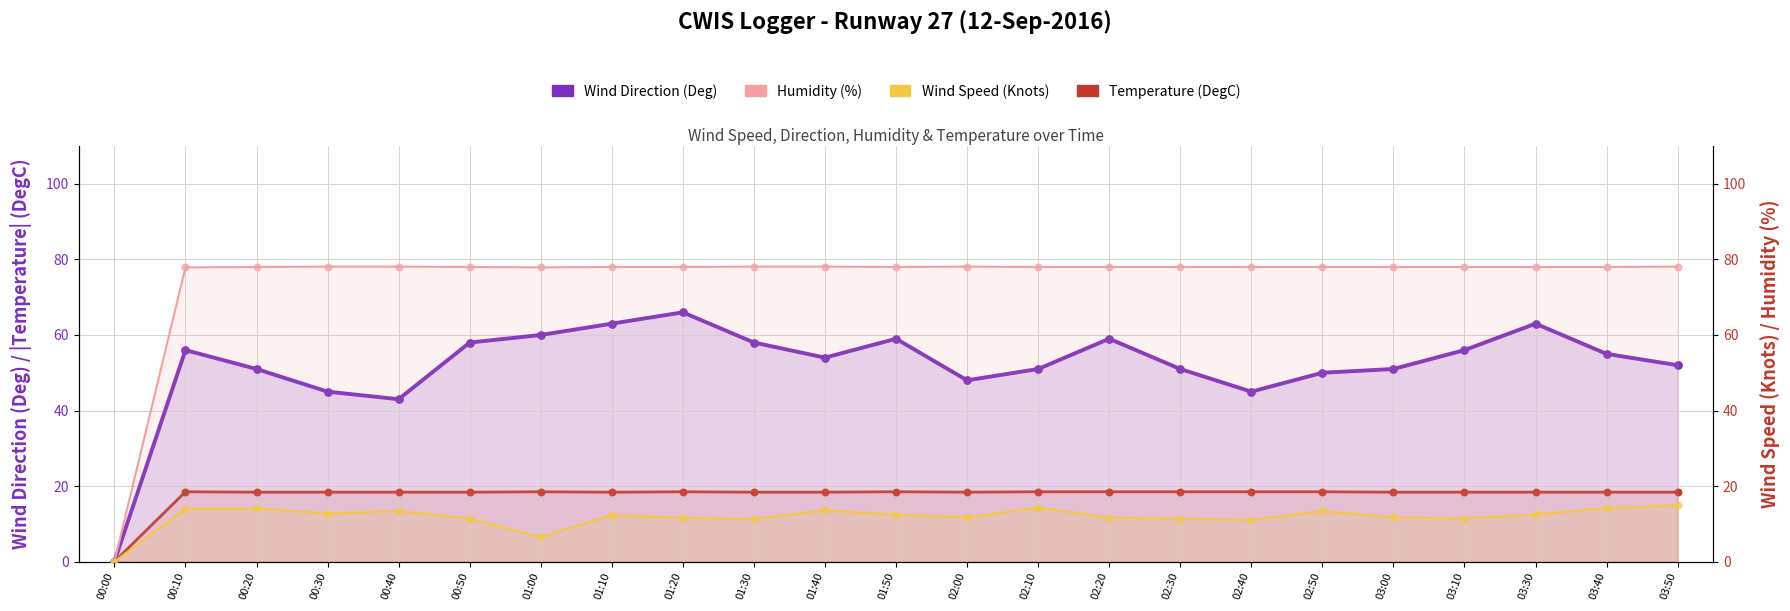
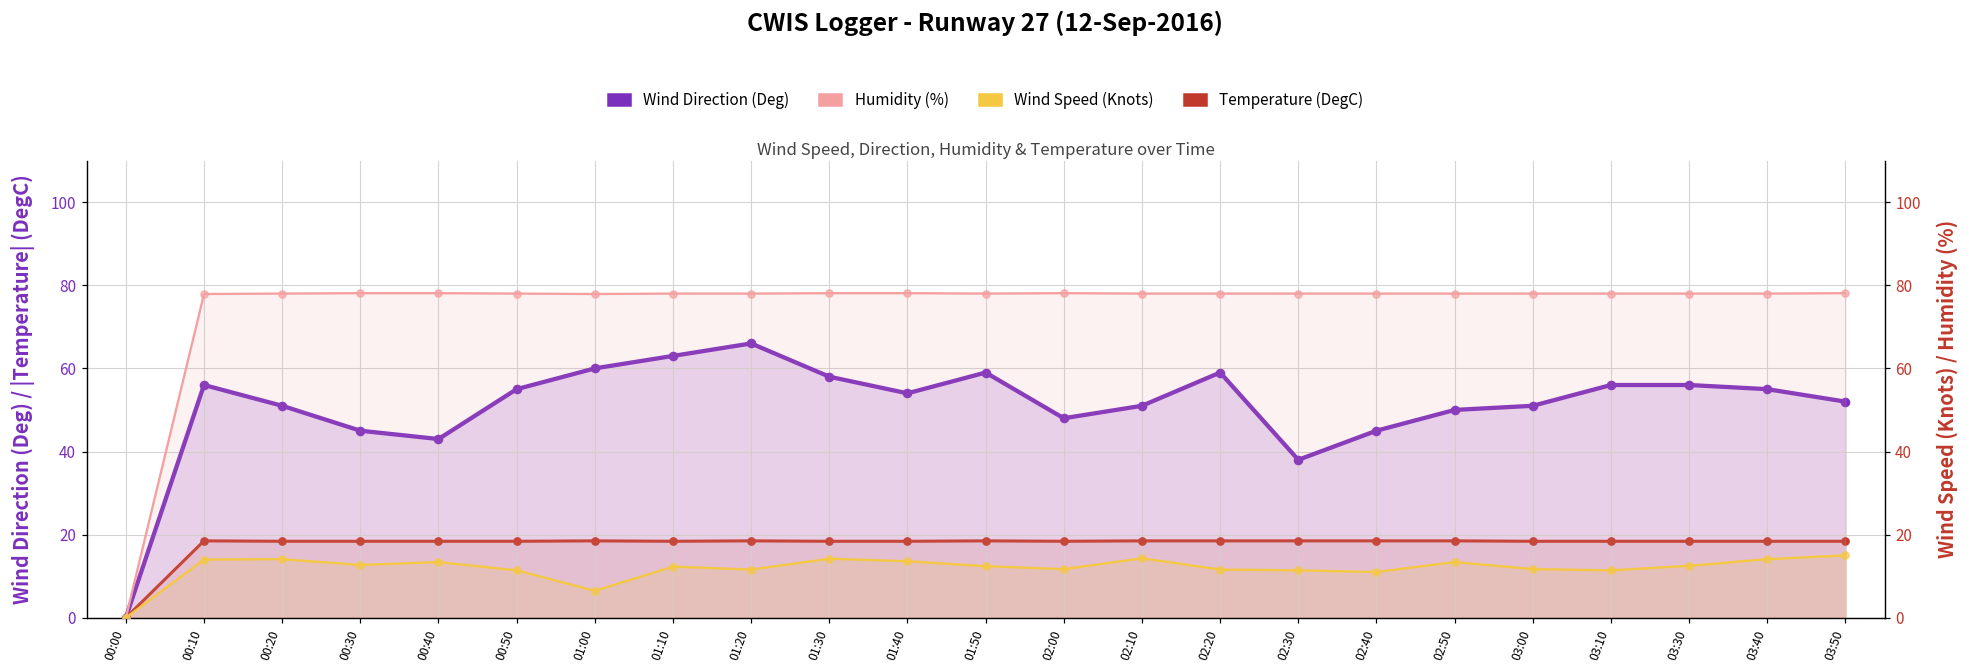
Wind Direction (Deg), 00:50: 58 -> 55
Wind Direction (Deg), 02:30: 51 -> 38
Wind Direction (Deg), 03:30: 63 -> 56
Wind Speed (Knots), 01:30: 11 -> 14
